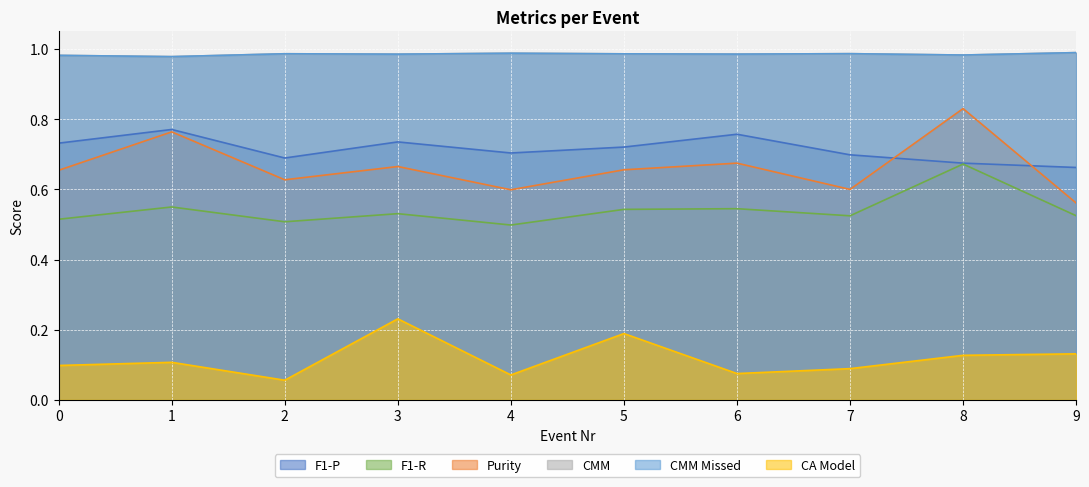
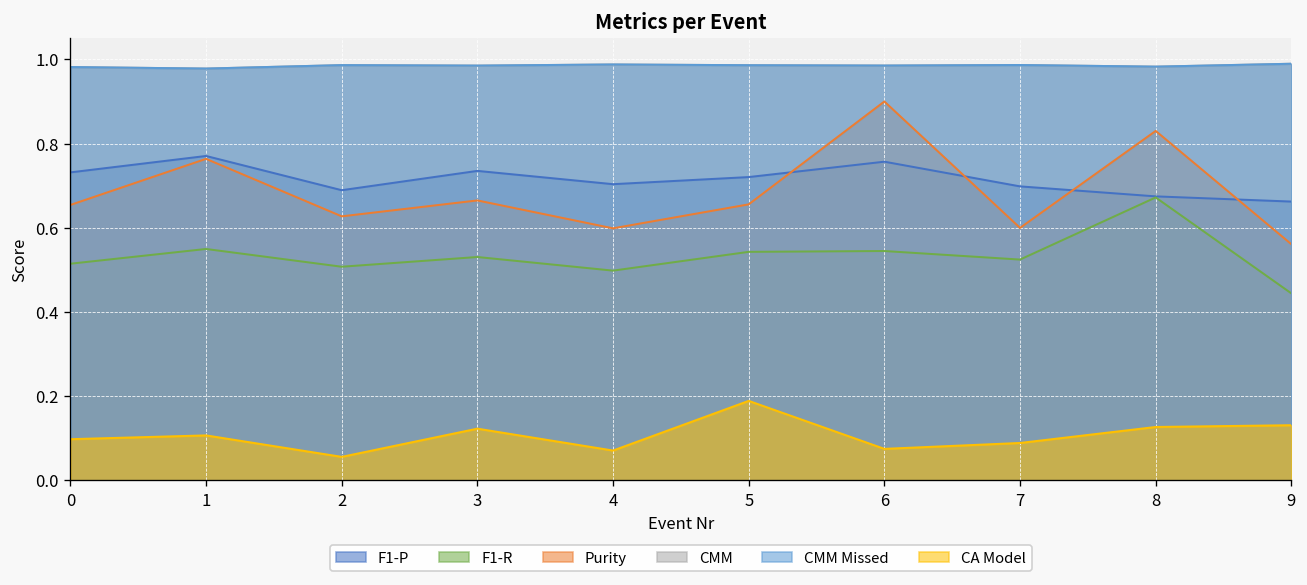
CA Model, 3: 0.23 -> 0.12
Purity, 6: 0.67 -> 0.90
F1-R, 9: 0.52 -> 0.44
